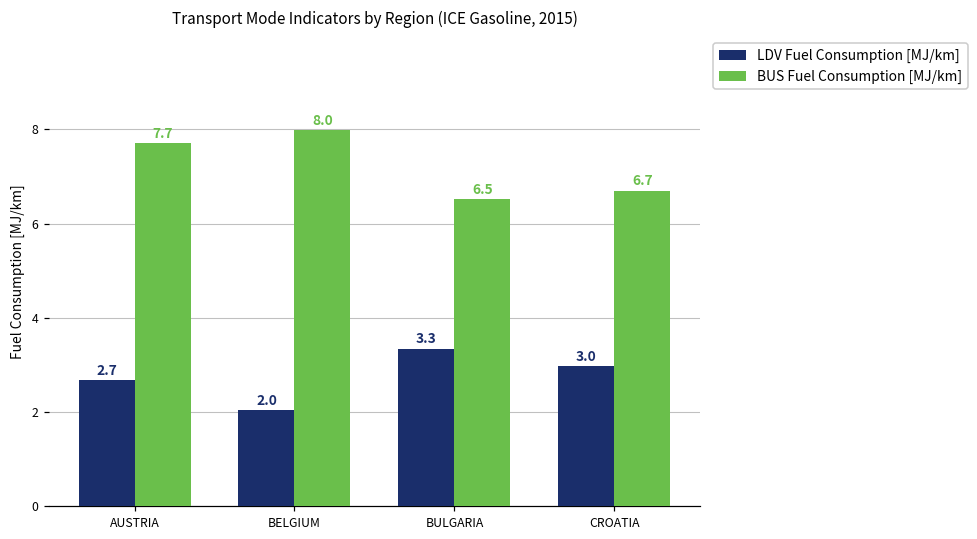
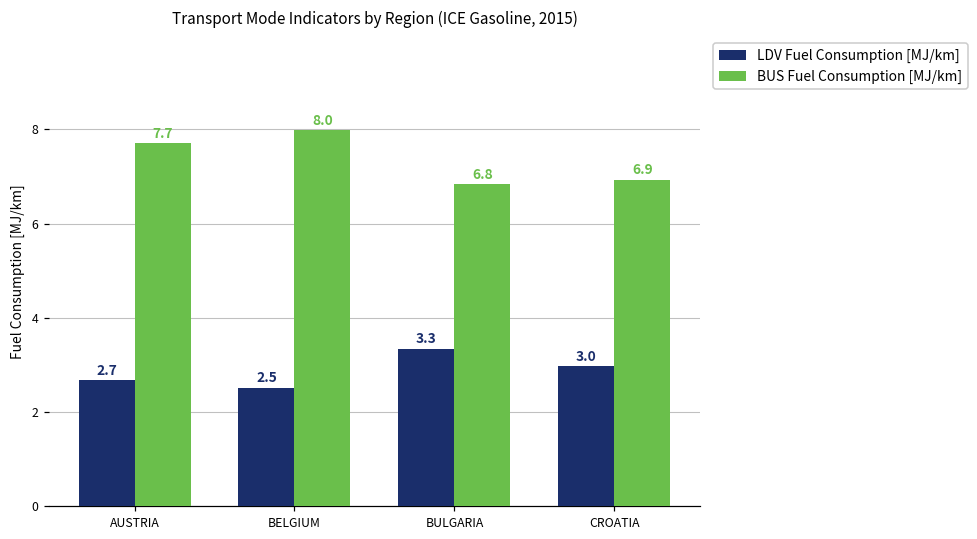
LDV Fuel Consumption [MJ/km], BELGIUM: 2.0 -> 2.5
BUS Fuel Consumption [MJ/km], BULGARIA: 6.5 -> 6.8
BUS Fuel Consumption [MJ/km], CROATIA: 6.7 -> 6.9
